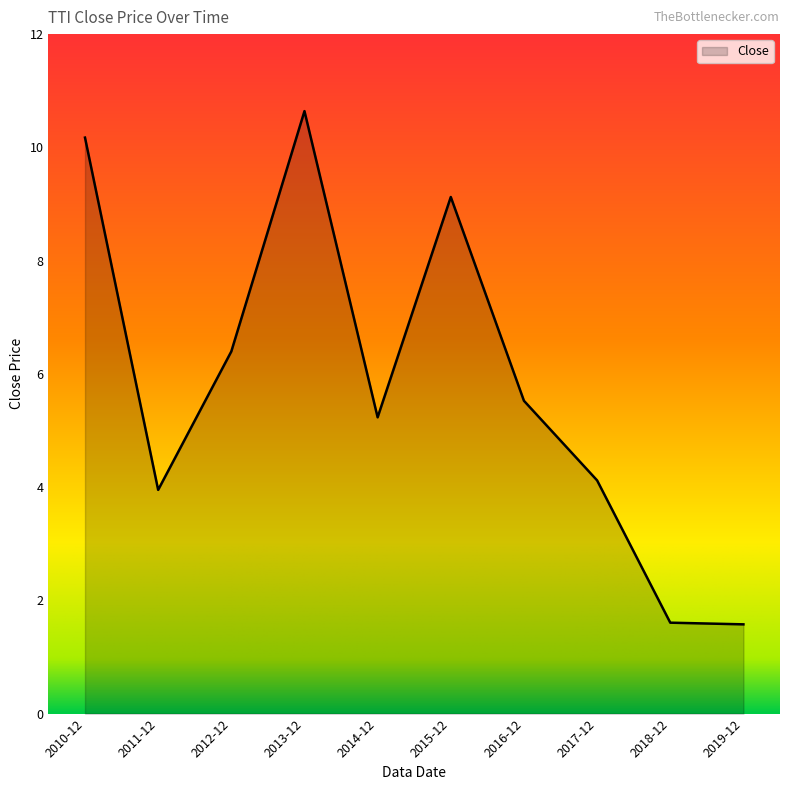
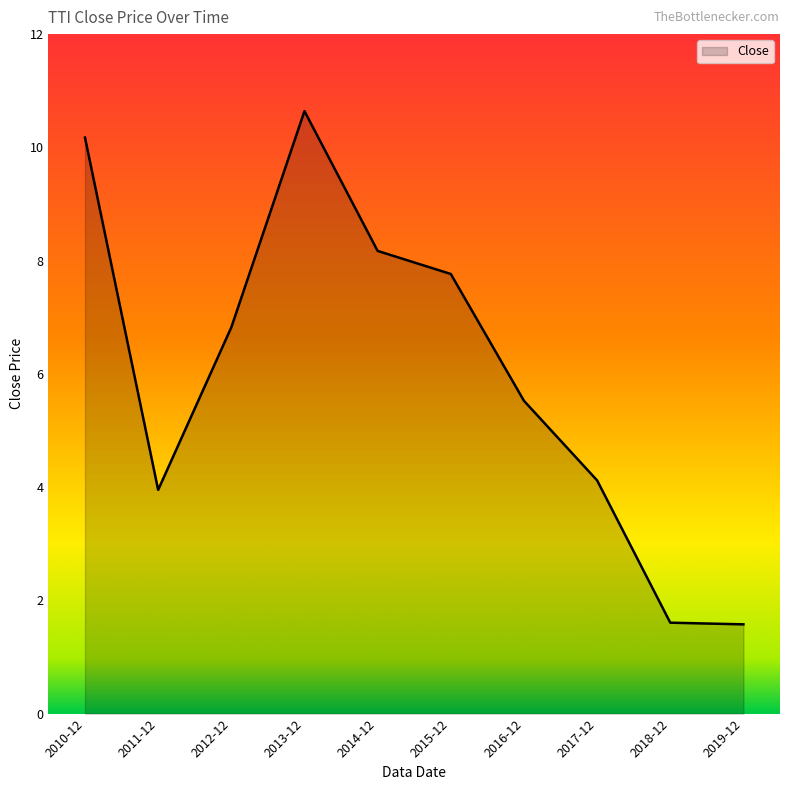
2012-12: 6.4 -> 6.8
2014-12: 5.2 -> 8.2
2015-12: 9.1 -> 7.8
